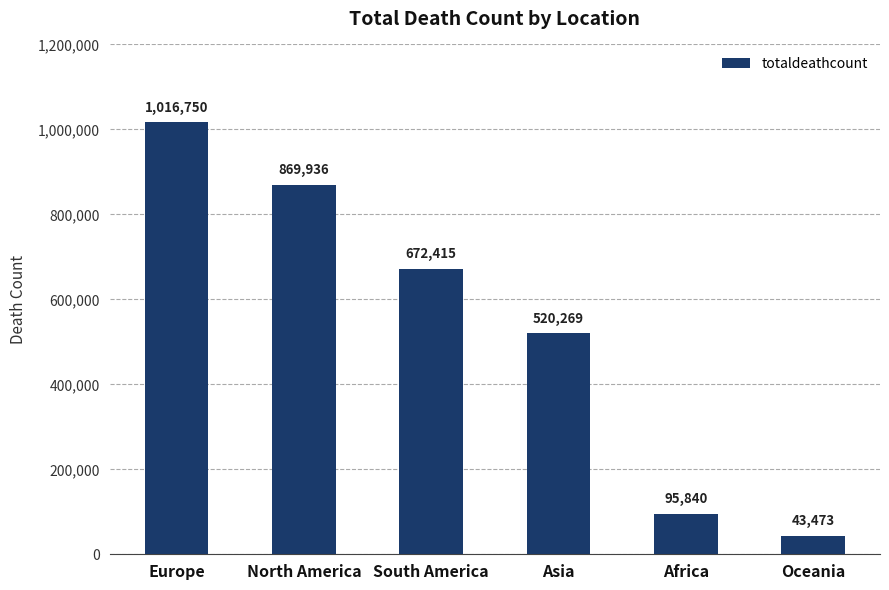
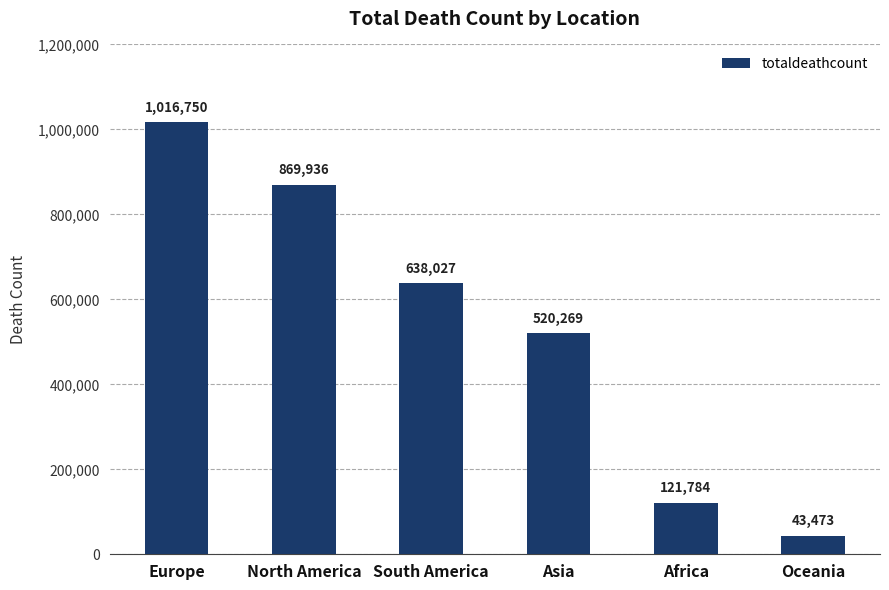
South America: 672,415 -> 638,027
Africa: 95,840 -> 121,784
